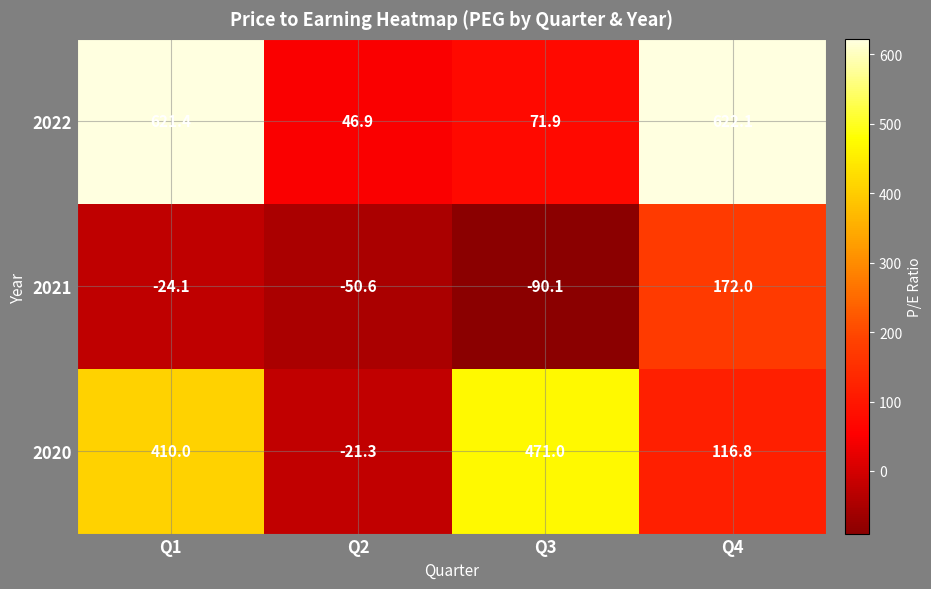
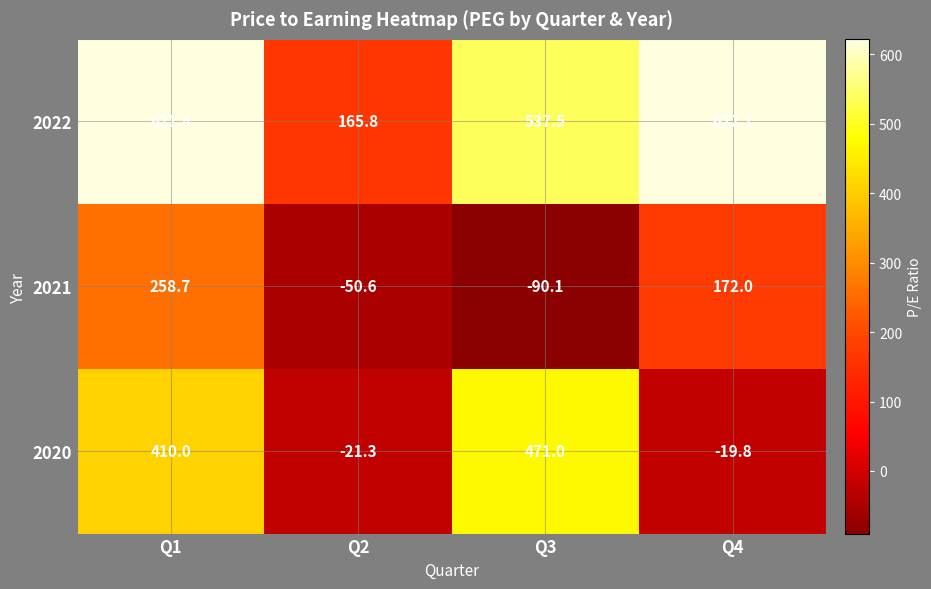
2022, Q2: 46.9 -> 165.8
2022, Q3: 71.9 -> 537.5
2021, Q1: -24.1 -> 258.7
2020, Q4: 116.8 -> -19.8
